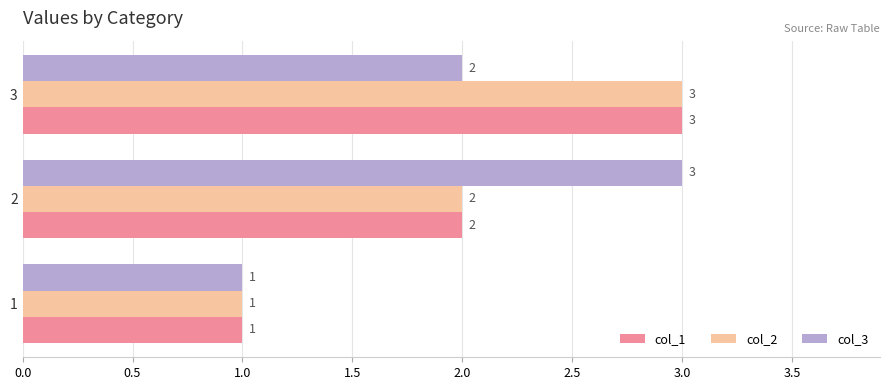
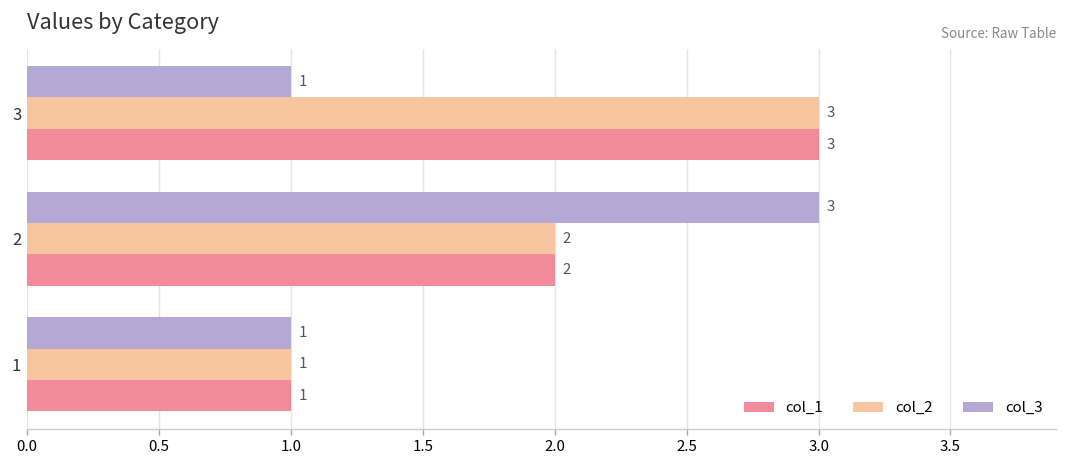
col_3, 3: 2 -> 1
